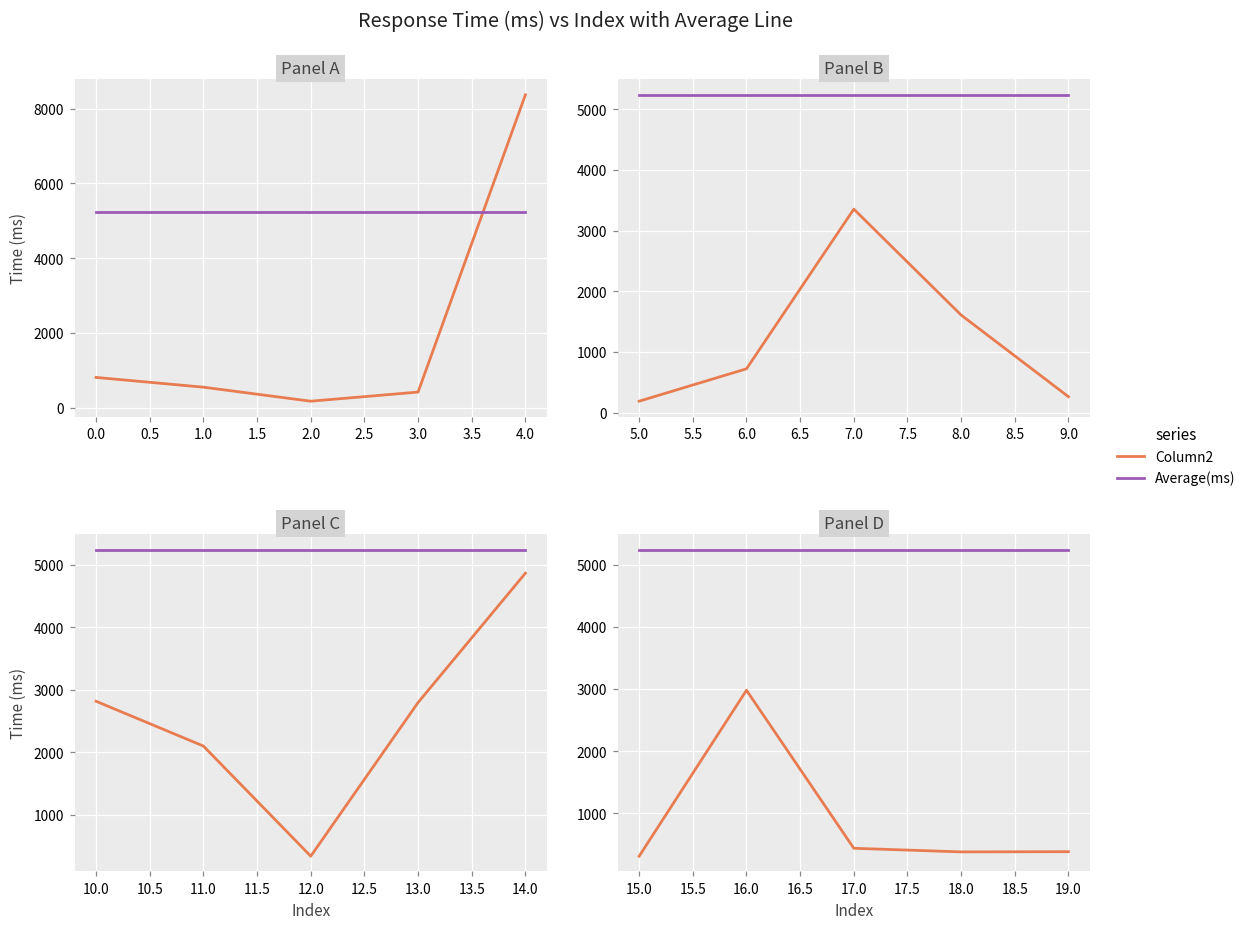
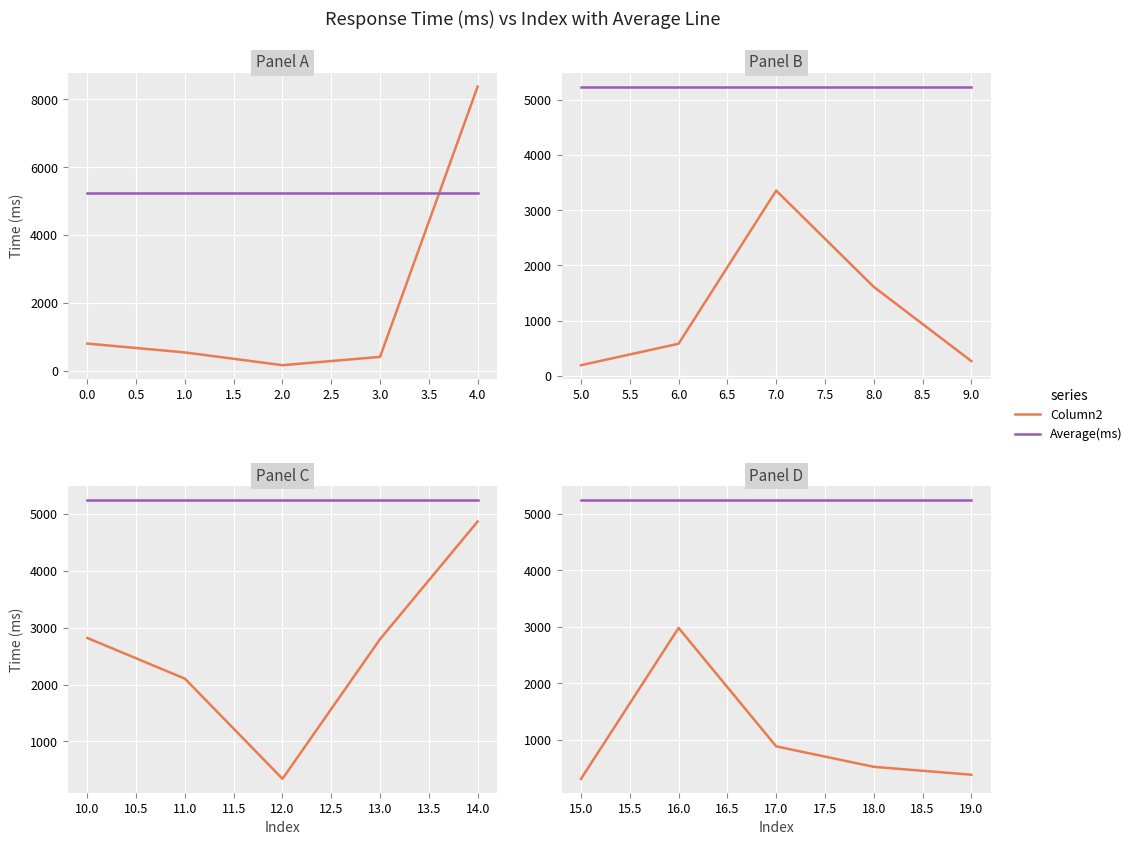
Panel B, Column2, 6.0: 700 -> 600
Panel D, Column2, 17.0: 400 -> 900
Panel D, Column2, 18.0: 400 -> 500
